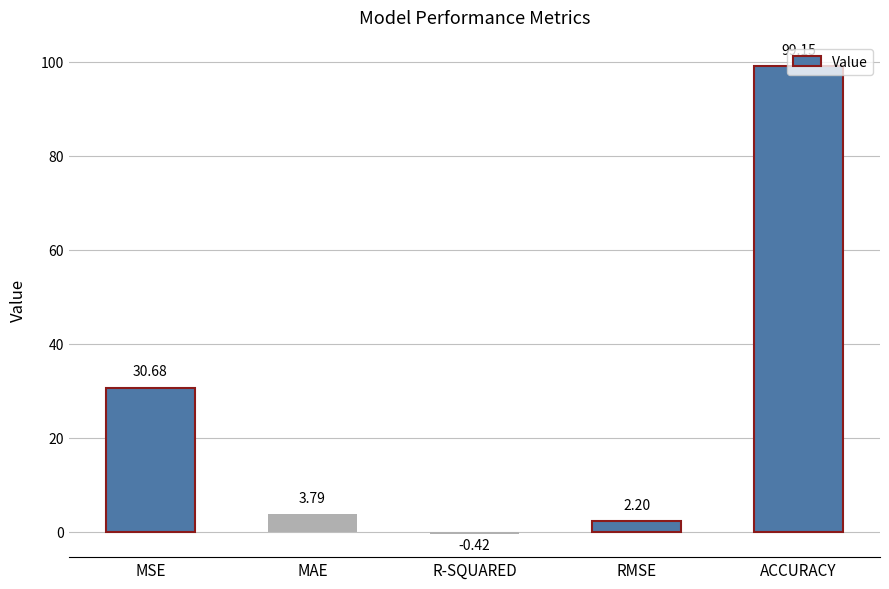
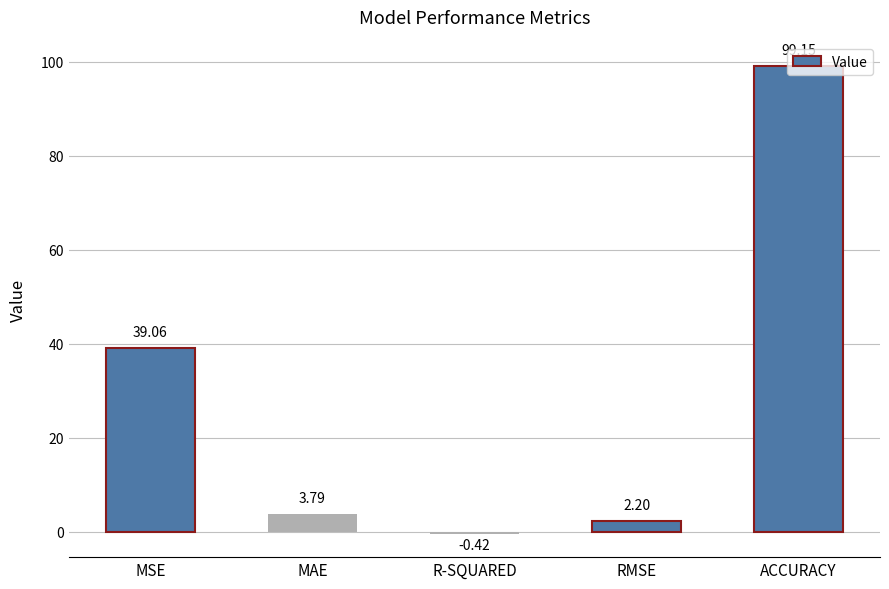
MSE: 30.68 -> 39.06
